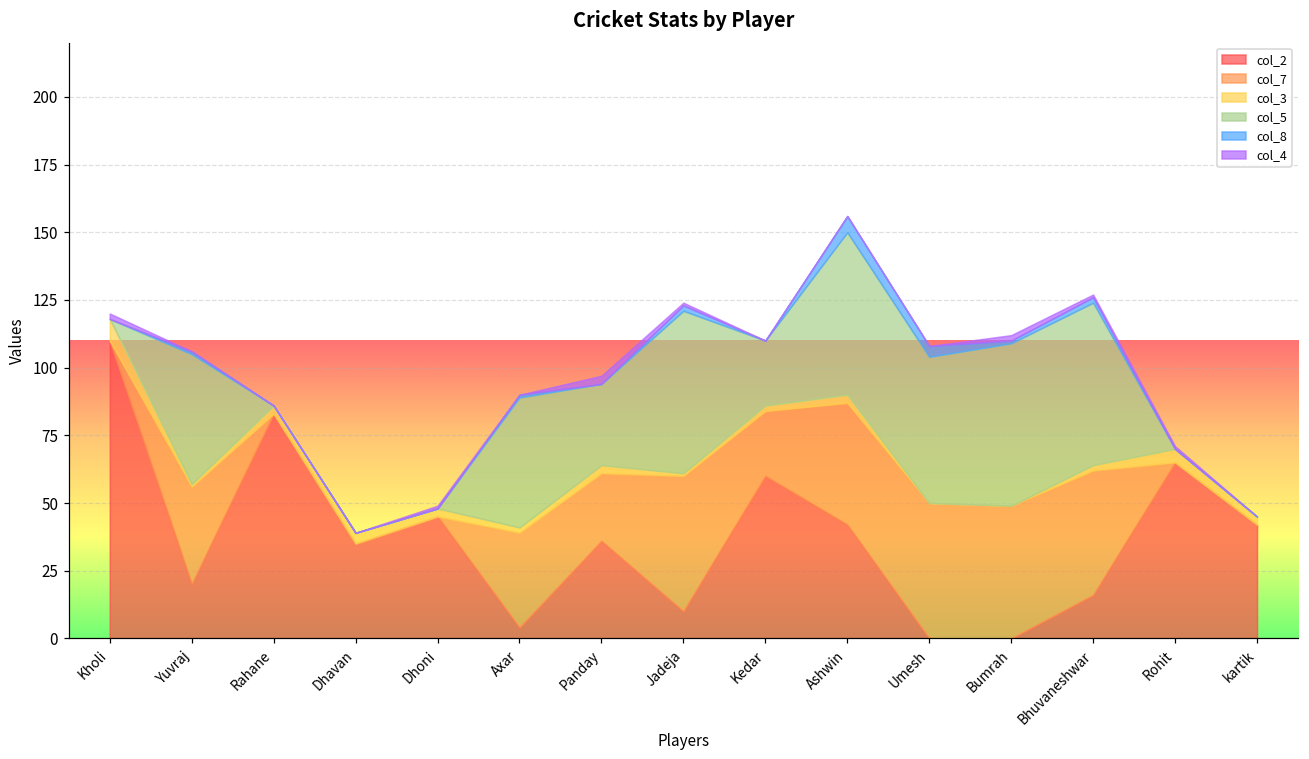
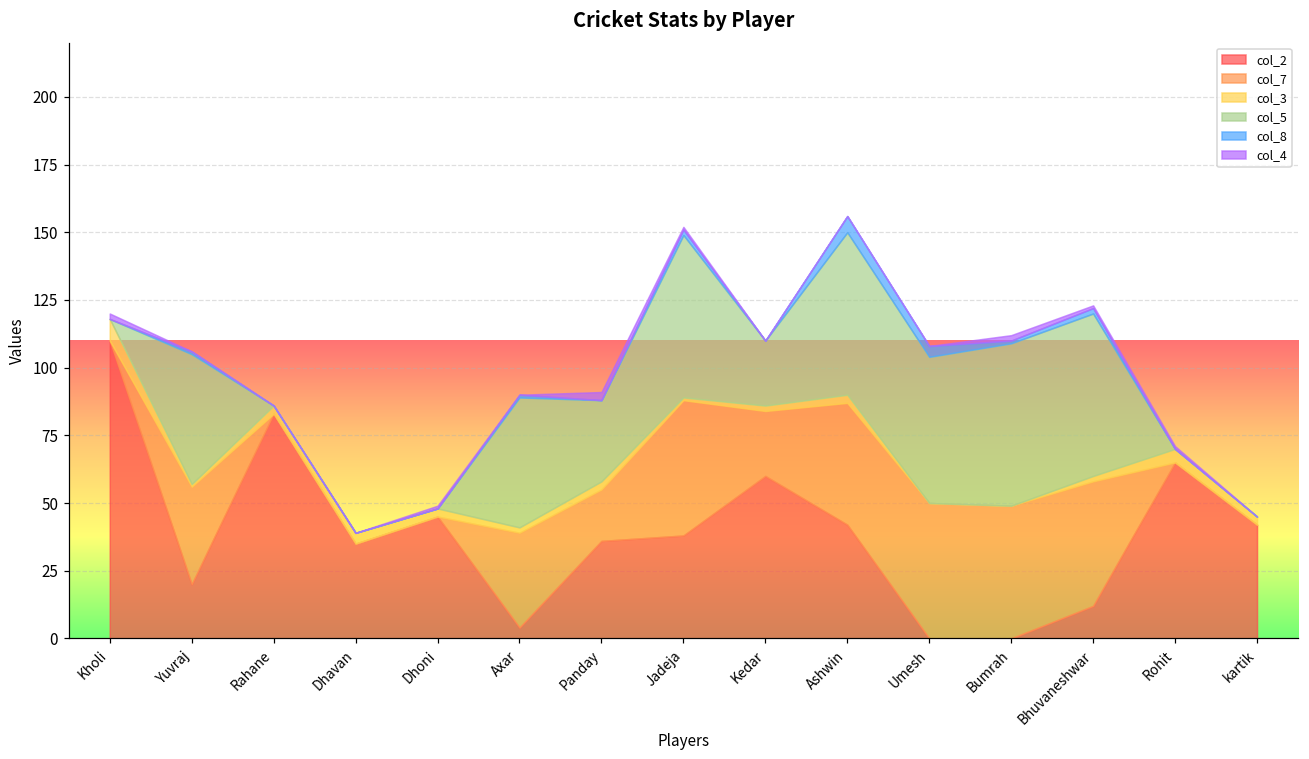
col_7, Panday: 25 -> 19
col_2, Jadeja: 10 -> 38
col_2, Bhuvaneshwar: 16 -> 12
